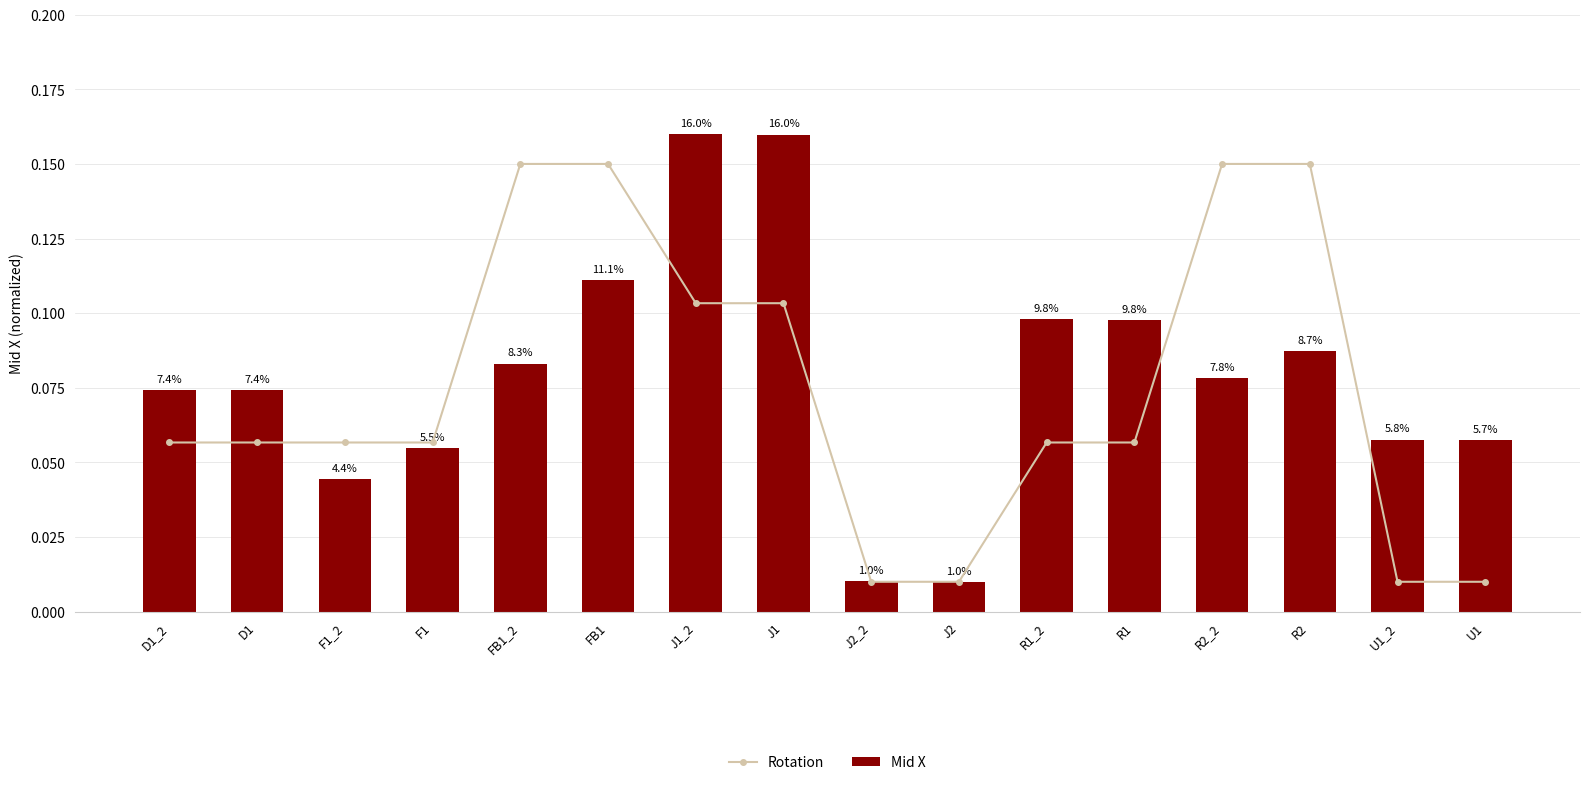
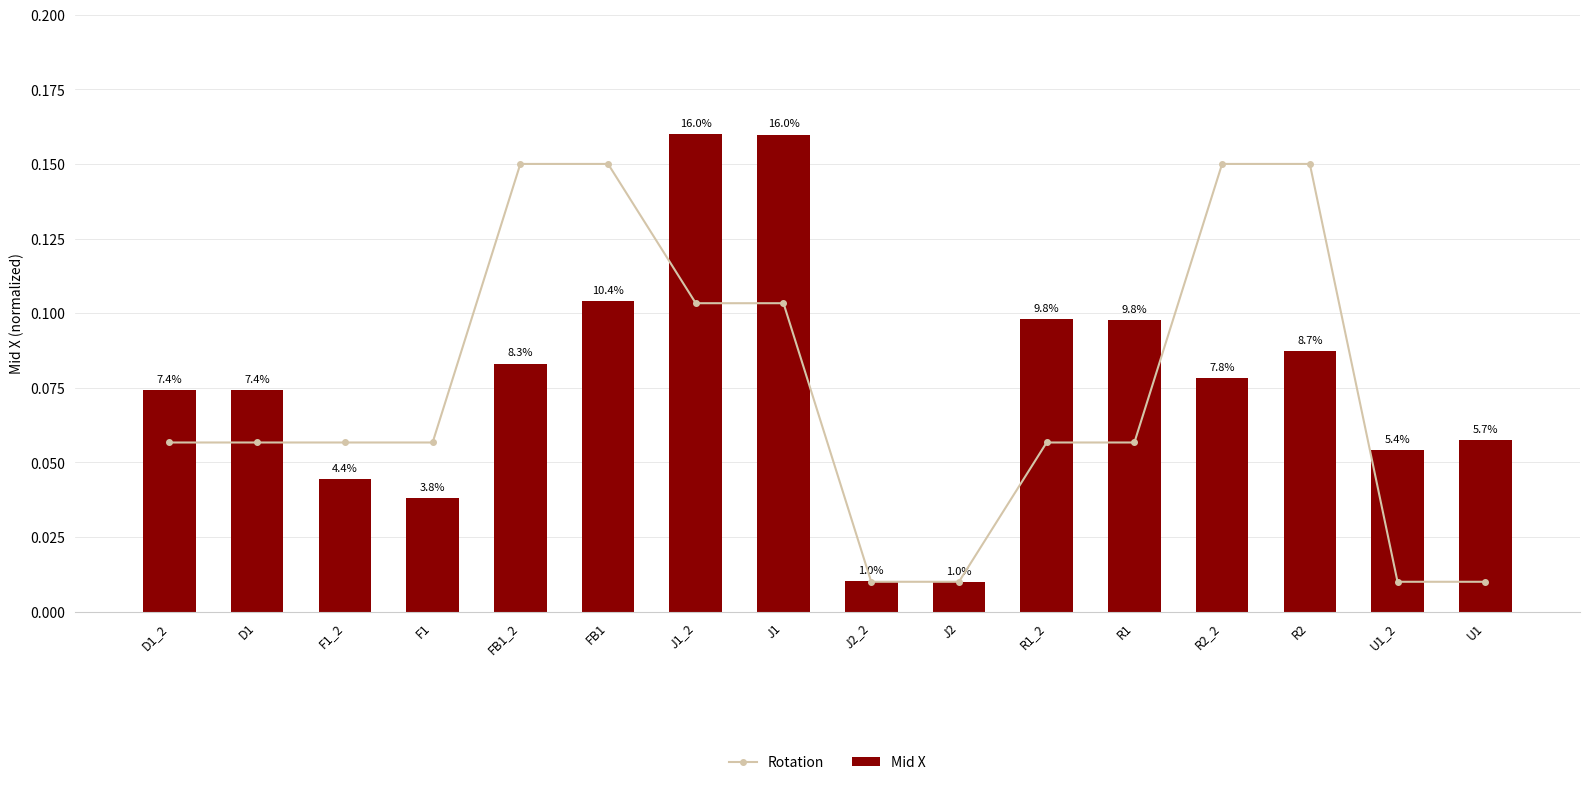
Mid X, F1: 5.5% -> 3.8%
Mid X, FB1: 11.1% -> 10.4%
Mid X, U1_2: 5.8% -> 5.4%
